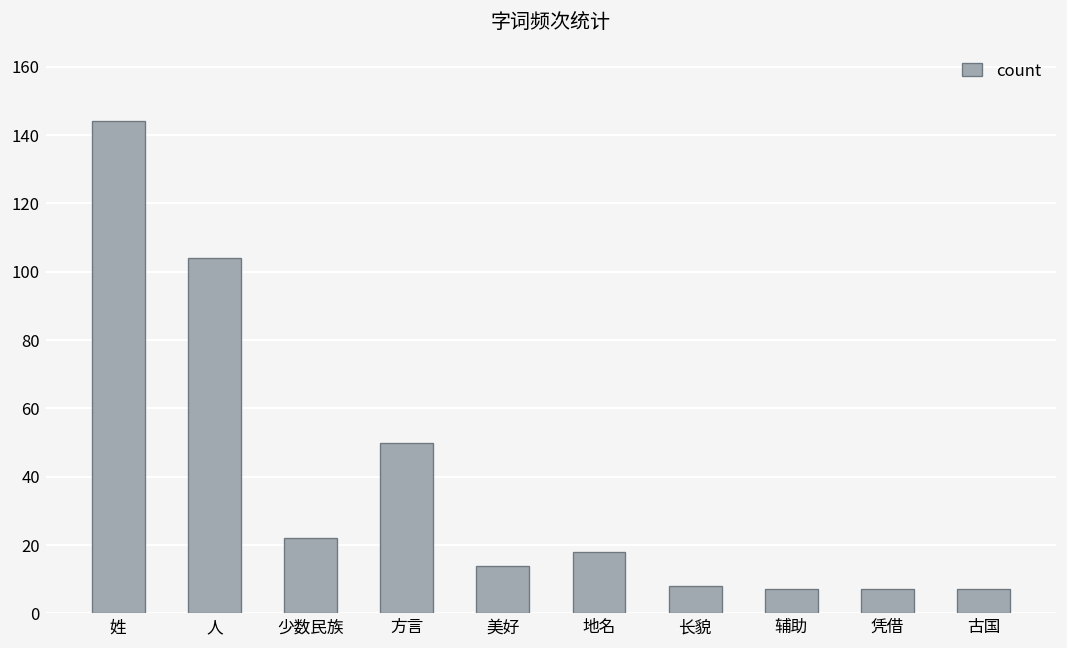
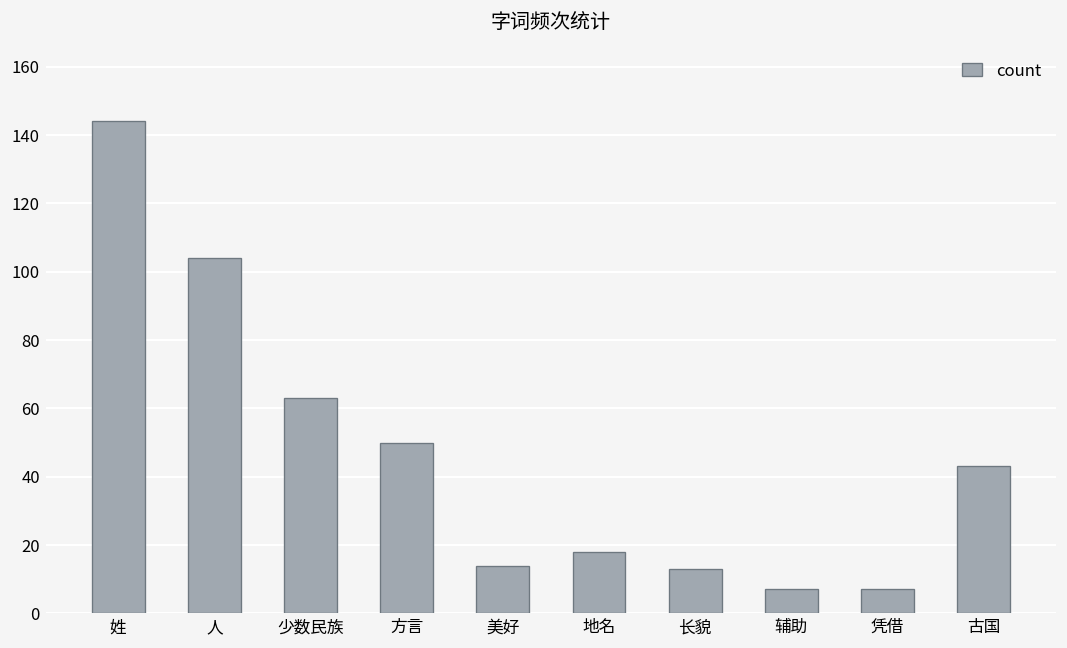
少数民族: 22 -> 63
长貌: 8 -> 13
古国: 7 -> 43
